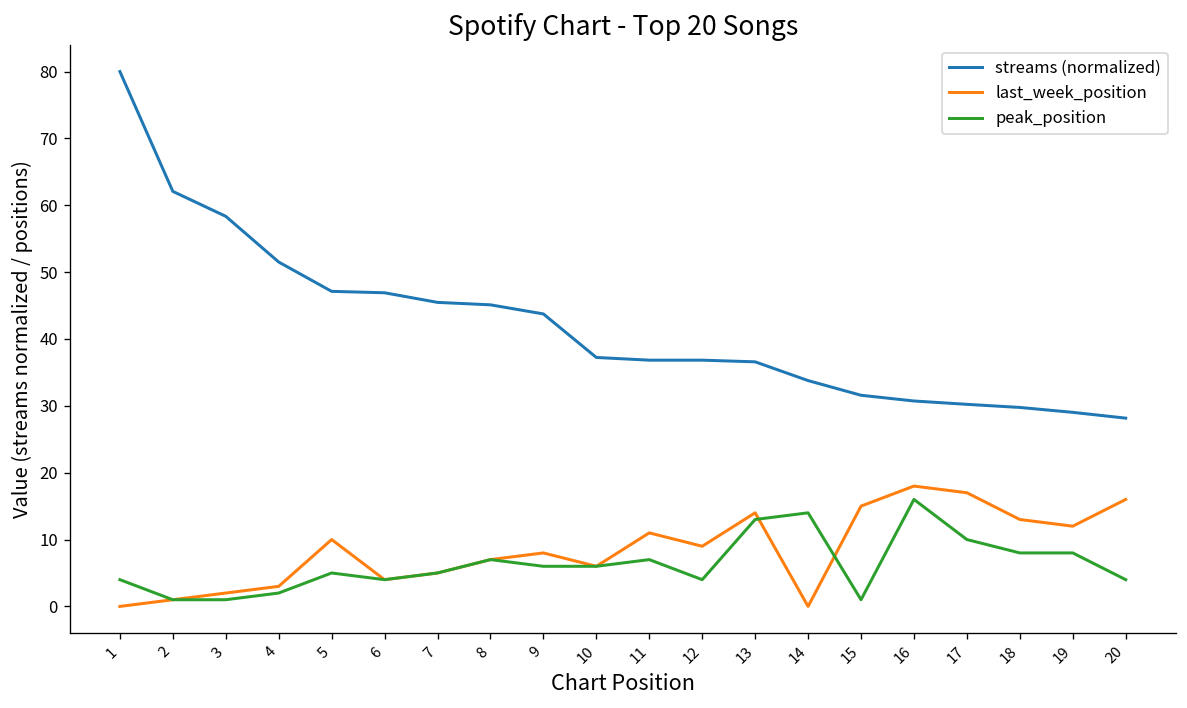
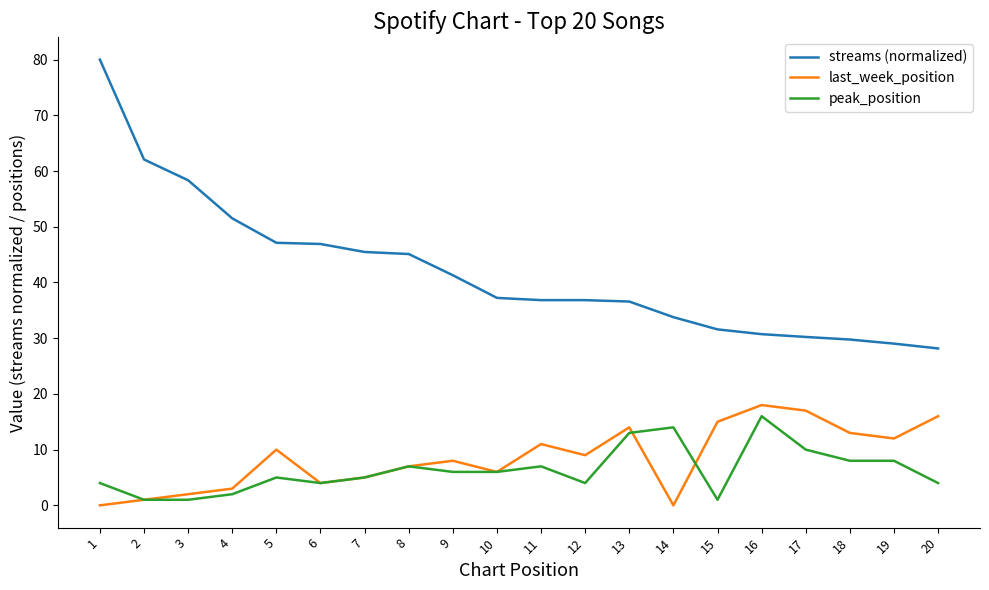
streams (normalized), 9: 44 -> 41
